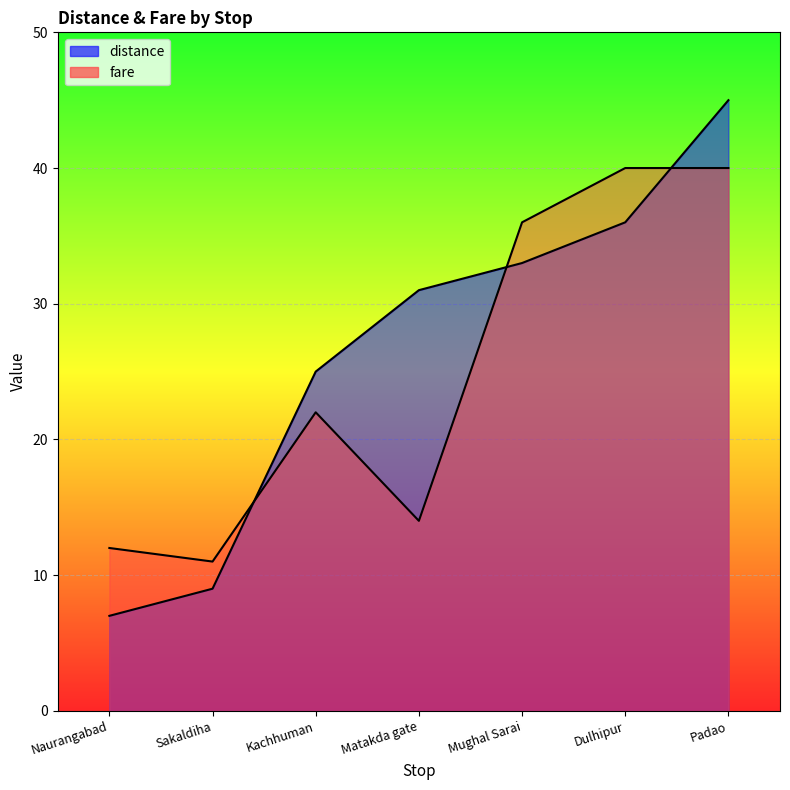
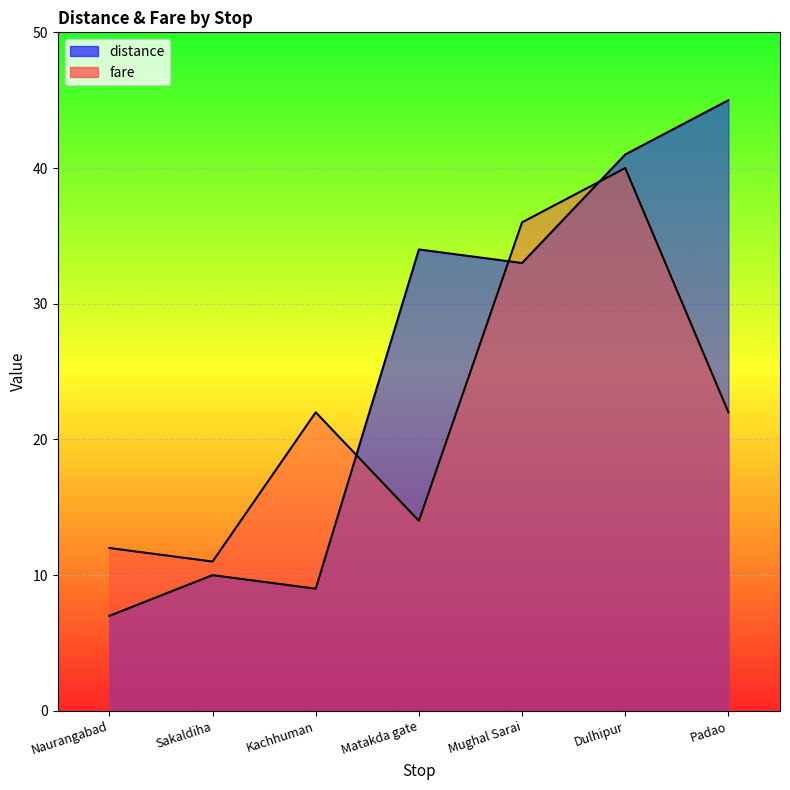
distance, Sakaldiha: 9 -> 10
distance, Kachhuman: 25 -> 9
distance, Matakda gate: 31 -> 34
distance, Dulhipur: 36 -> 41
fare, Padao: 40 -> 22
